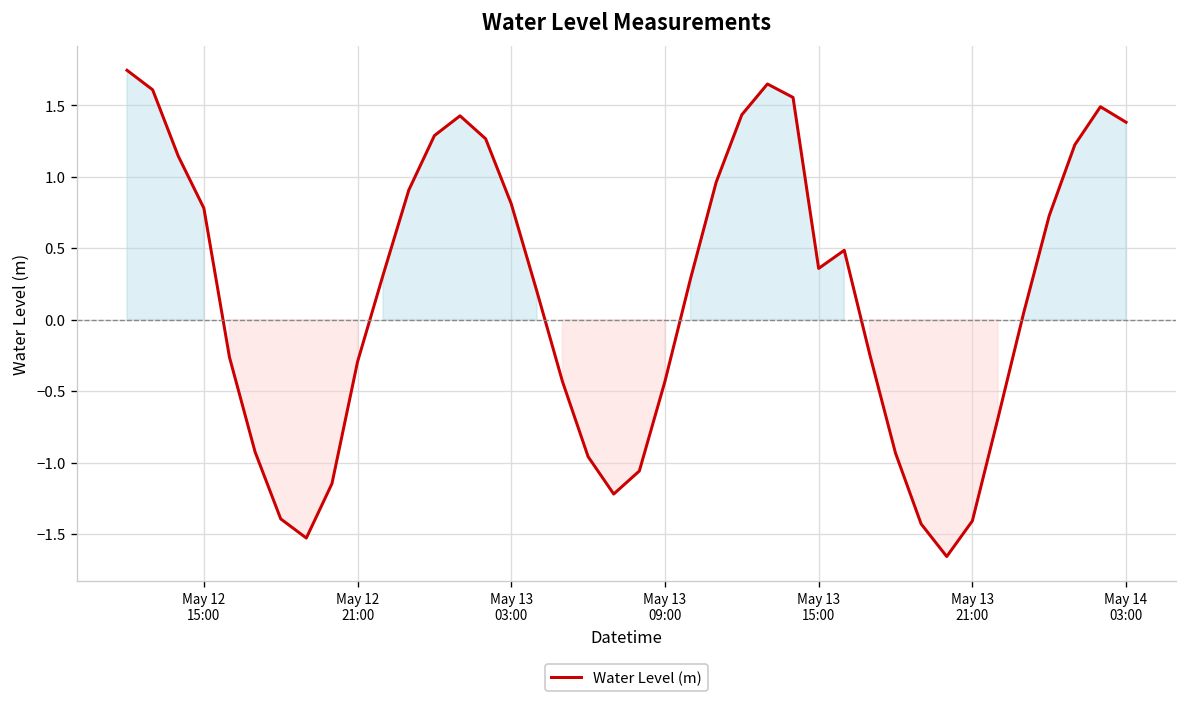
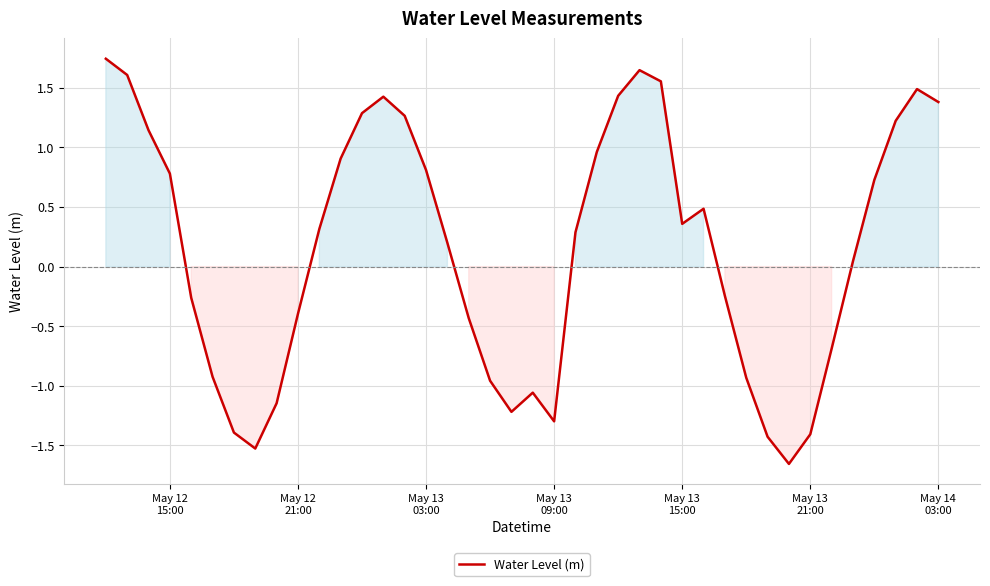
May 12 21:00: -0.29 -> -0.40
May 13 09:00: -0.43 -> -1.30
